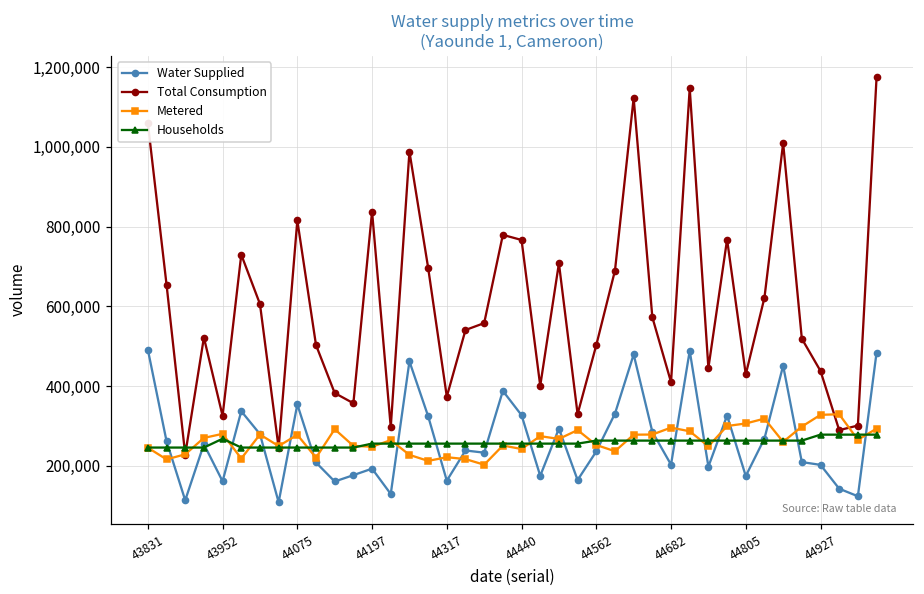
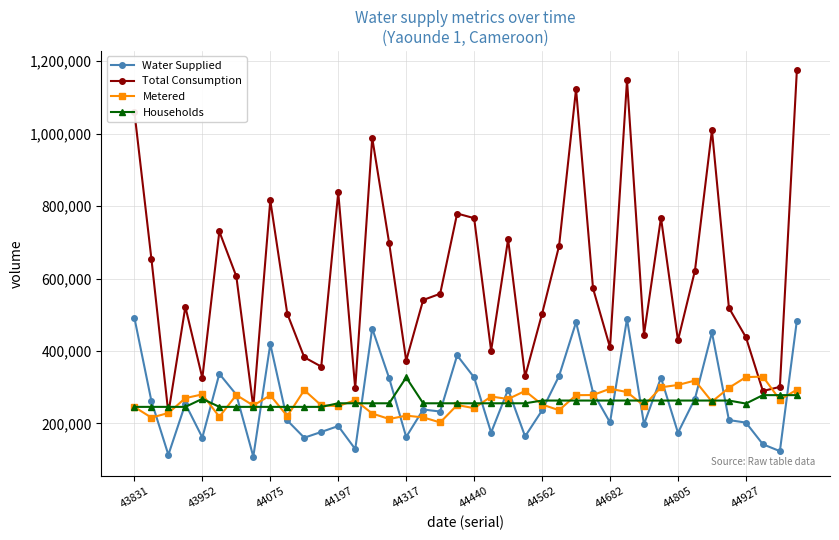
Water Supplied, 44075: 350,000 -> 420,000
Households, 44317: 260,000 -> 330,000
Households, 44927: 280,000 -> 250,000
